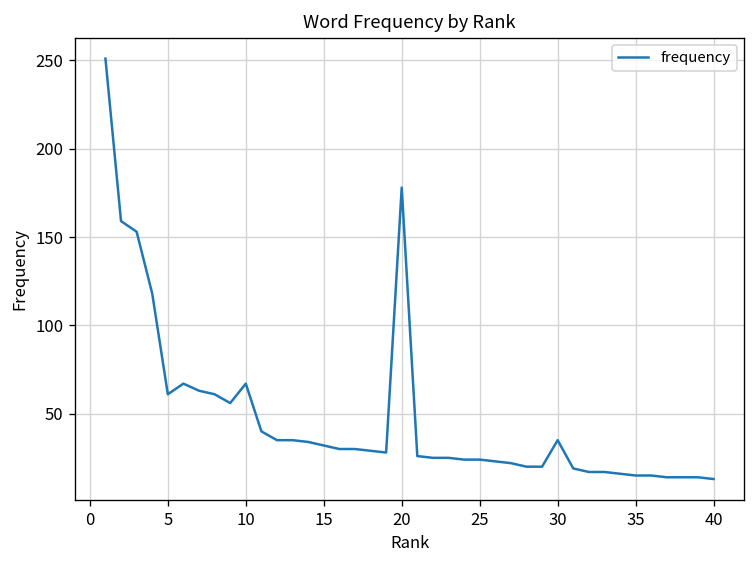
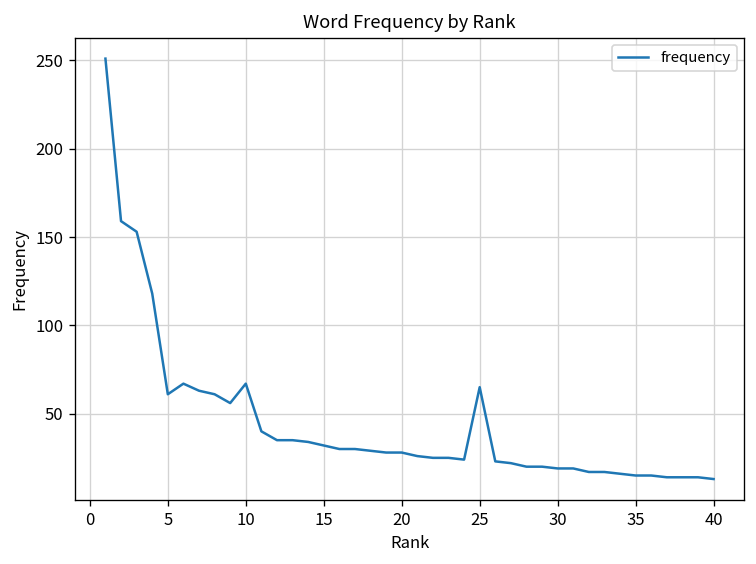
20: 178 -> 28
25: 24 -> 65
30: 35 -> 19
